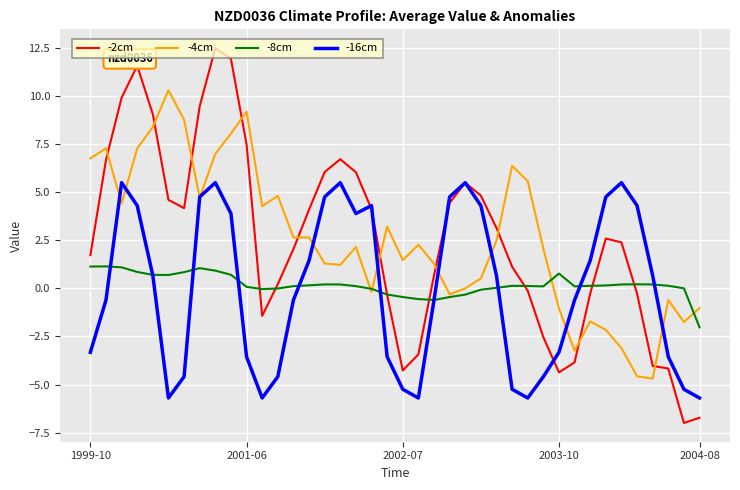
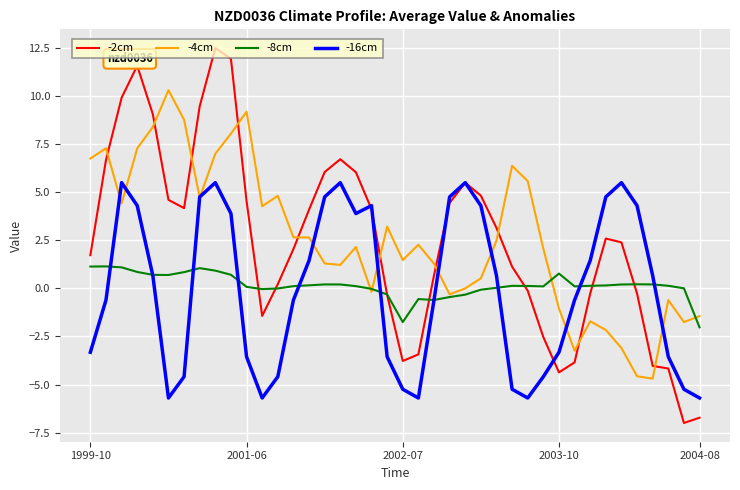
-2cm, 2001-06: 7.5 -> 4.5
-2cm, 2002-07: -4.3 -> -3.8
-8cm, 2002-07: -0.5 -> -1.8
-4cm, 2004-08: -1.0 -> -1.4
